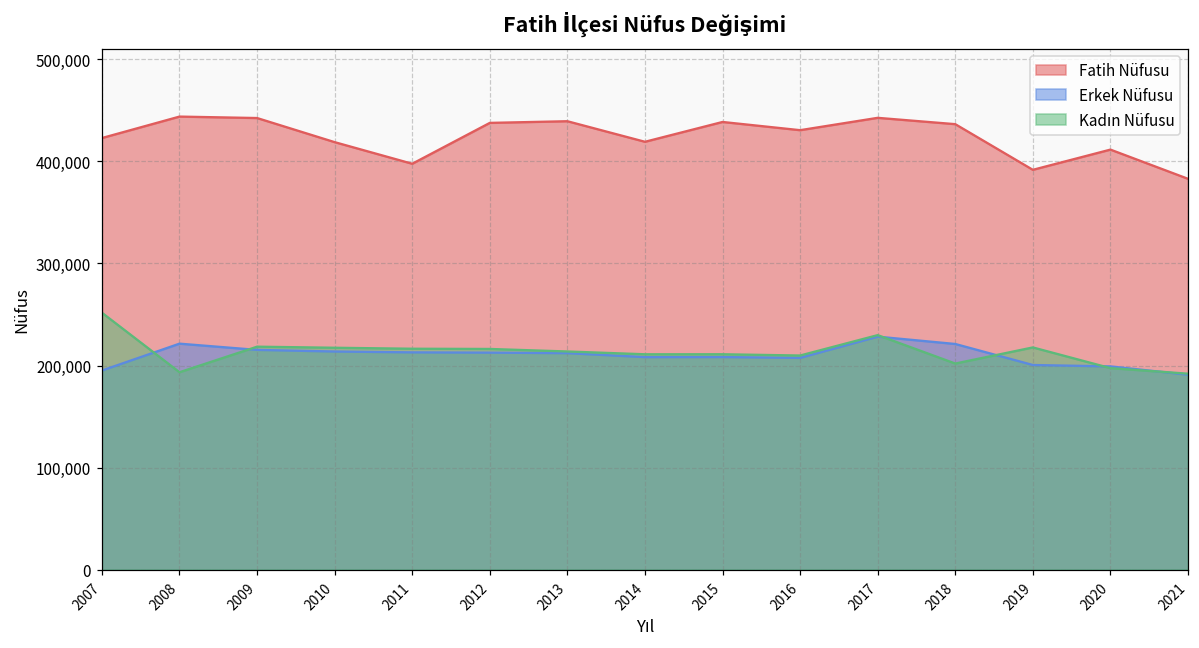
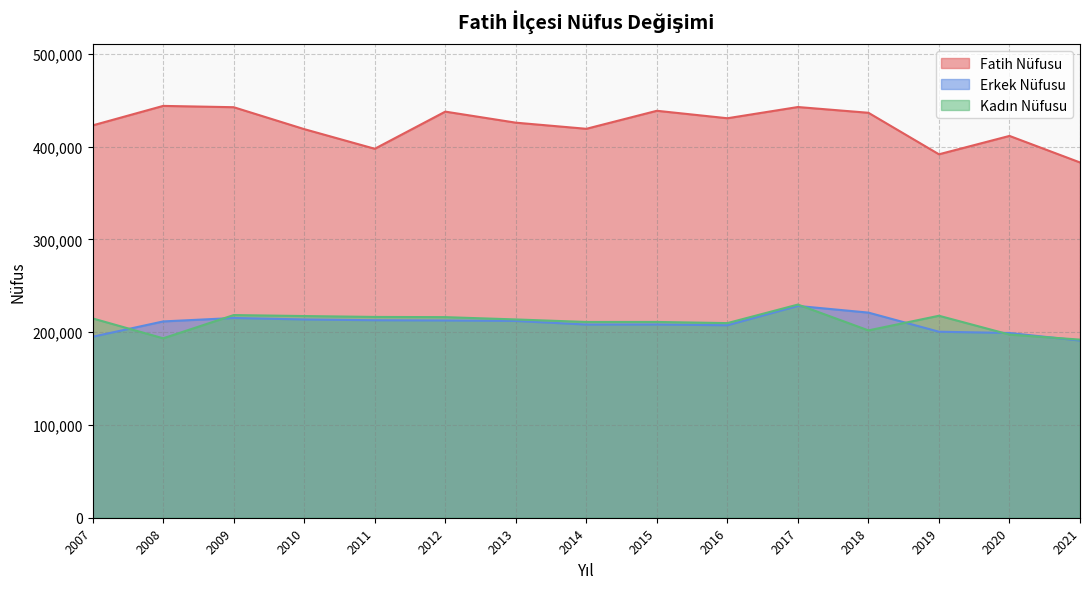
Kadın Nüfusu, 2007: 250,000 -> 210,000
Erkek Nüfusu, 2008: 220,000 -> 210,000
Fatih Nüfusu, 2013: 440,000 -> 430,000
